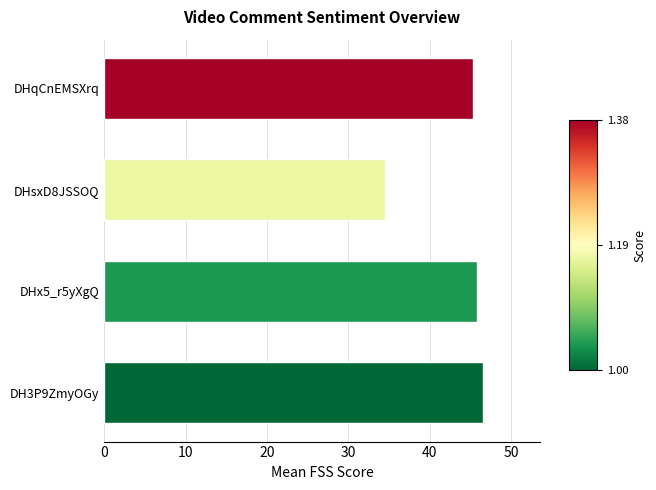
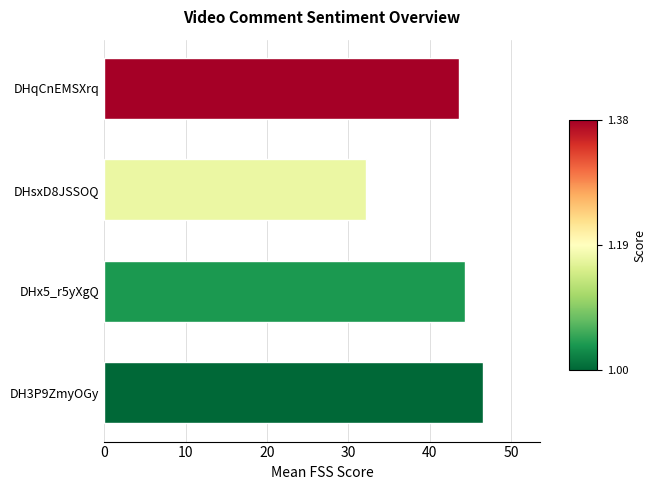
DHqCnEMSXrq: 45 -> 44
DHsxD8JSSOQ: 34 -> 32
DHx5_r5yXgQ: 46 -> 44
